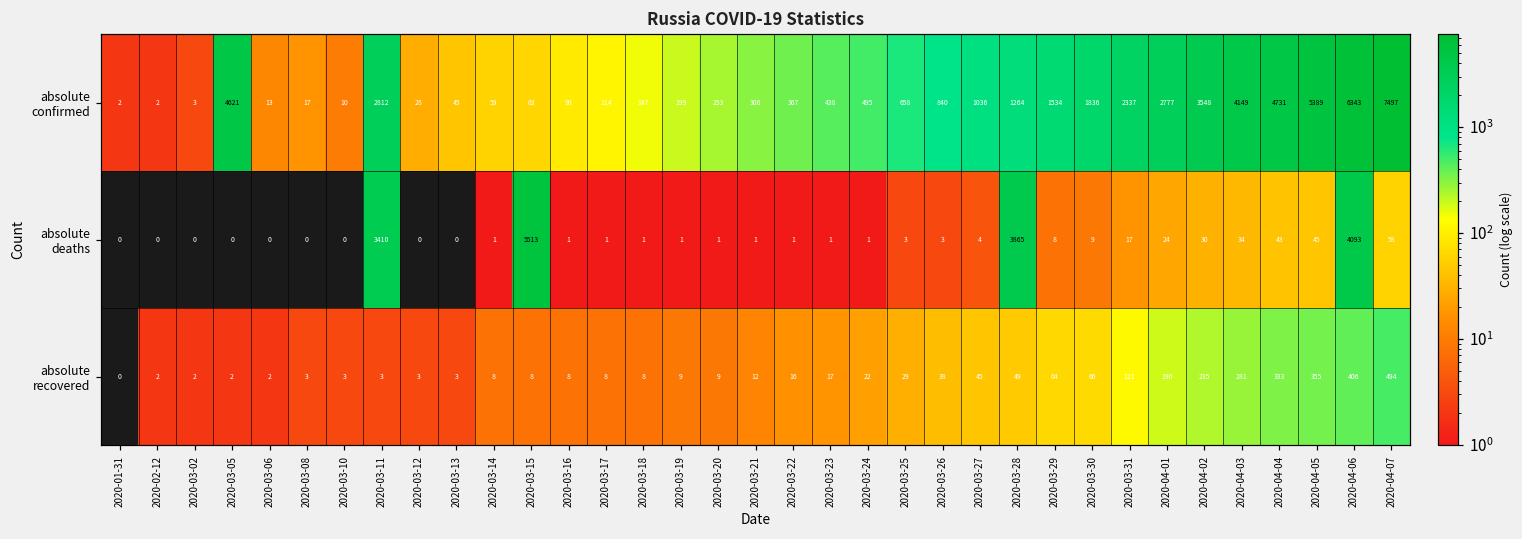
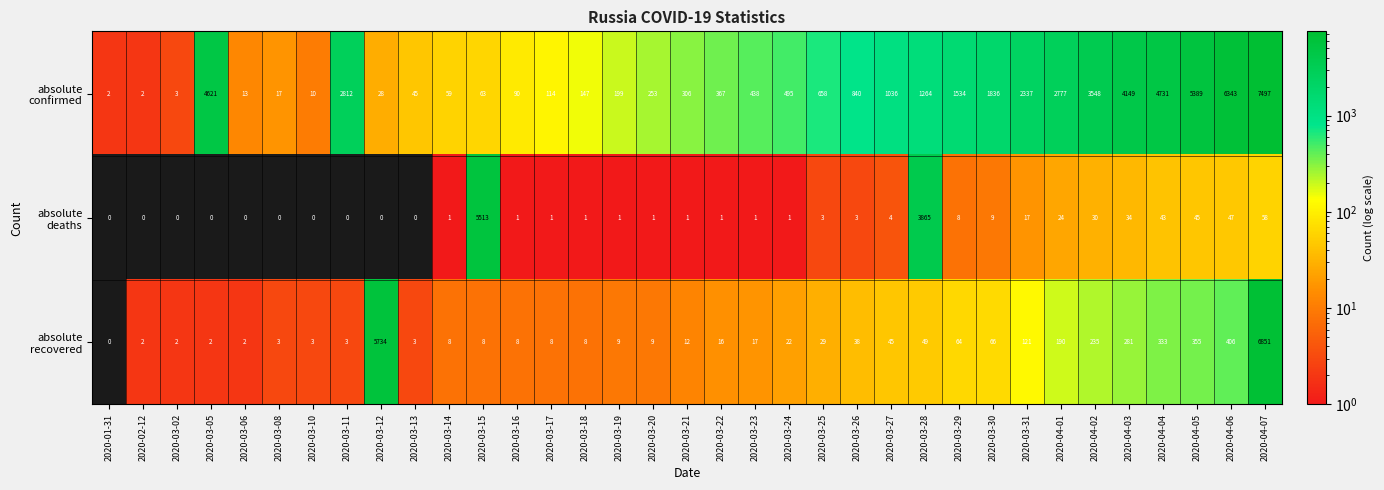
absolute deaths, 2020-03-11: 3410 -> 0
absolute deaths, 2020-04-06: 4093 -> 47
absolute recovered, 2020-03-12: 3 -> 5734
absolute recovered, 2020-04-07: 494 -> 6851
